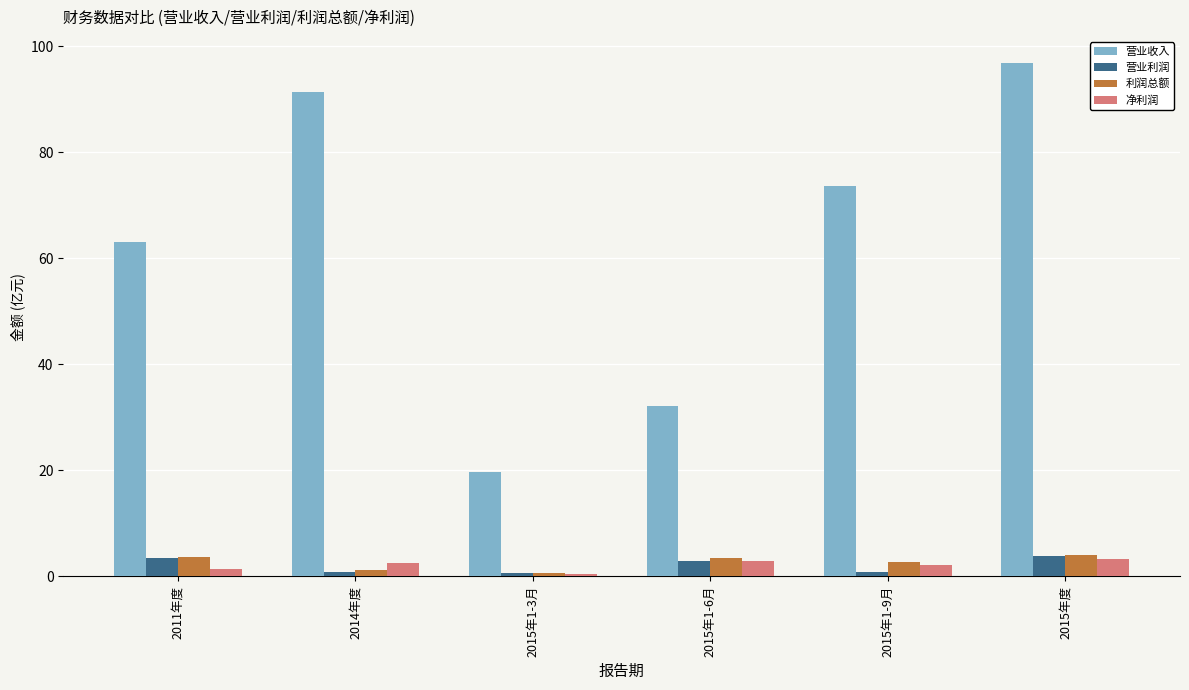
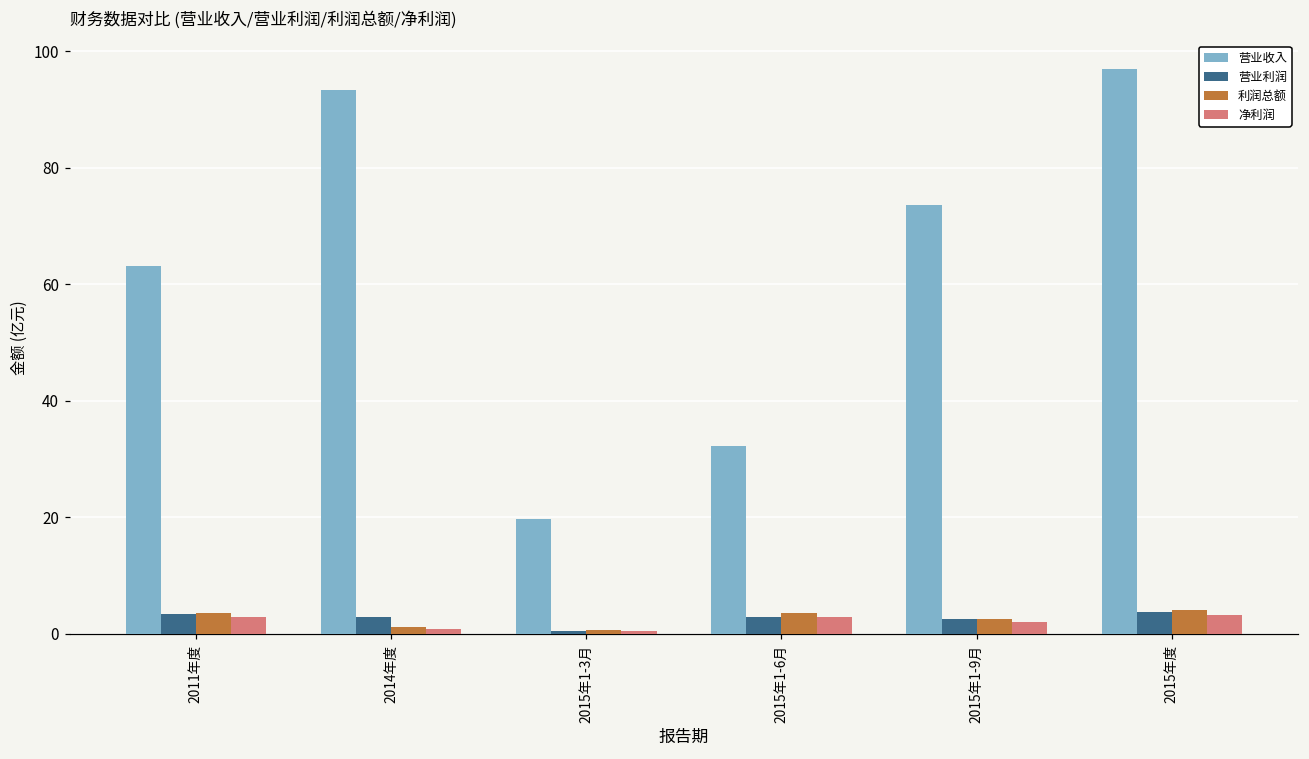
净利润, 2011年度: 1 -> 3
营业收入, 2014年度: 91 -> 93
营业利润, 2014年度: 1 -> 3
净利润, 2014年度: 3 -> 1
营业利润, 2015年1-9月: 1 -> 2
